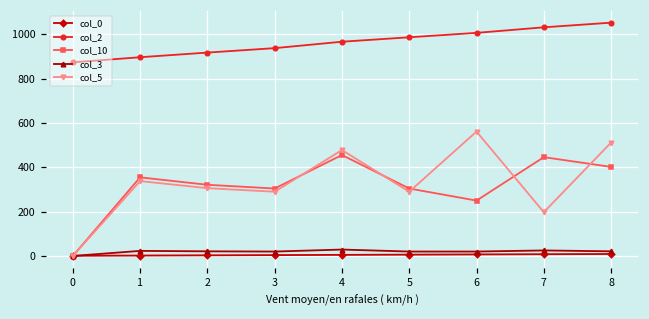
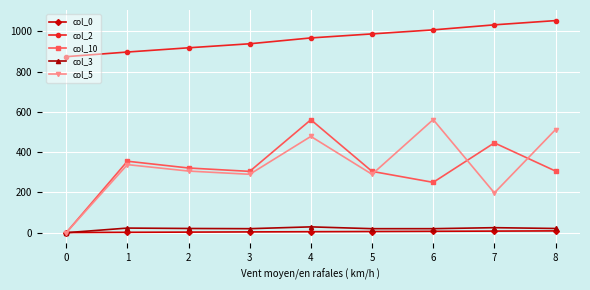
col_10, 4: 460 -> 560
col_10, 8: 400 -> 310
